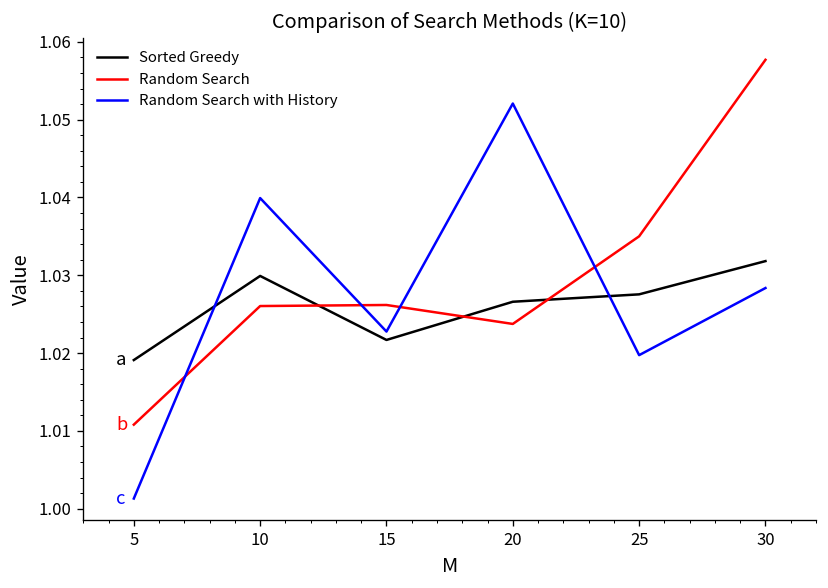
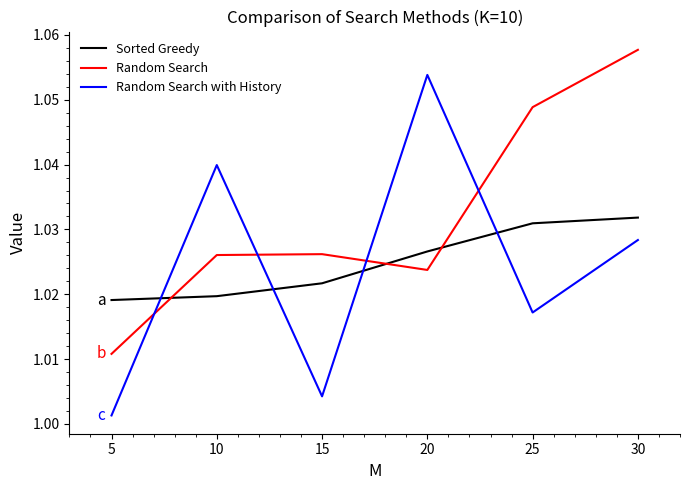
Sorted Greedy, 10: 1.030 -> 1.020
Random Search with History, 15: 1.023 -> 1.004
Random Search with History, 20: 1.052 -> 1.054
Sorted Greedy, 25: 1.028 -> 1.031
Random Search, 25: 1.035 -> 1.049
Random Search with History, 25: 1.020 -> 1.017
